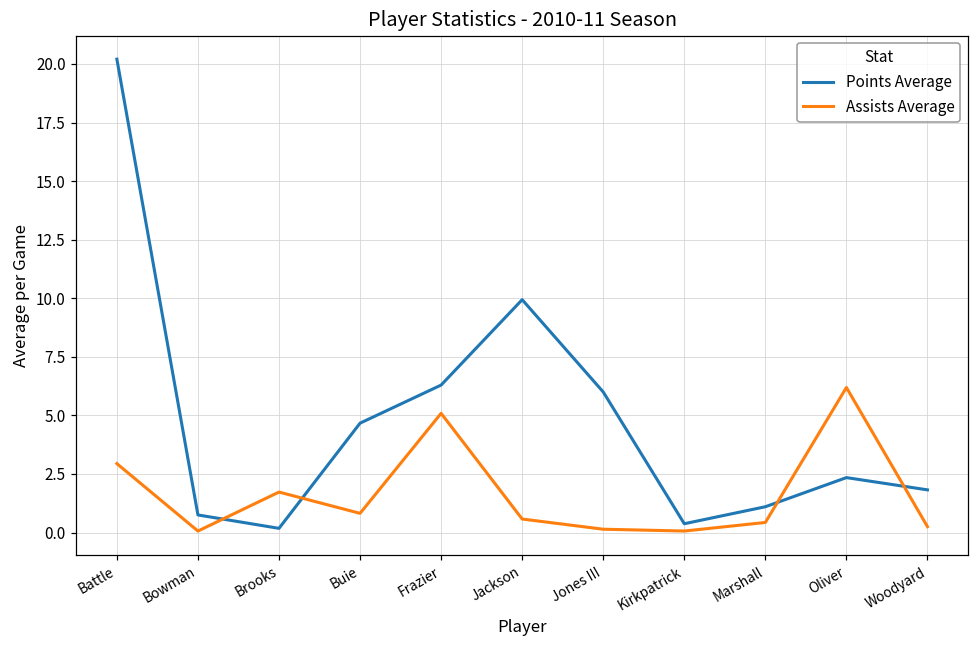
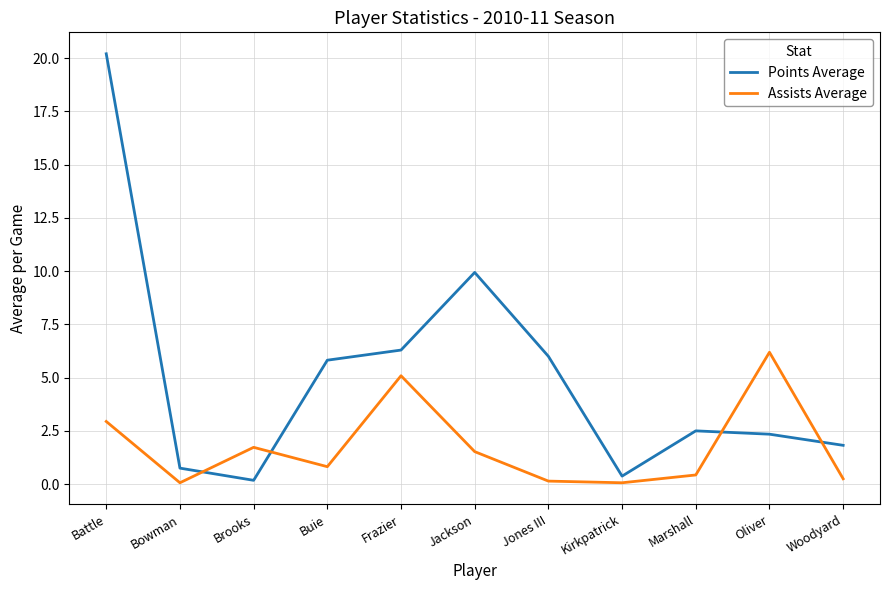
Points Average, Buie: 4.7 -> 5.8
Assists Average, Jackson: 0.6 -> 1.5
Points Average, Marshall: 1.1 -> 2.5
